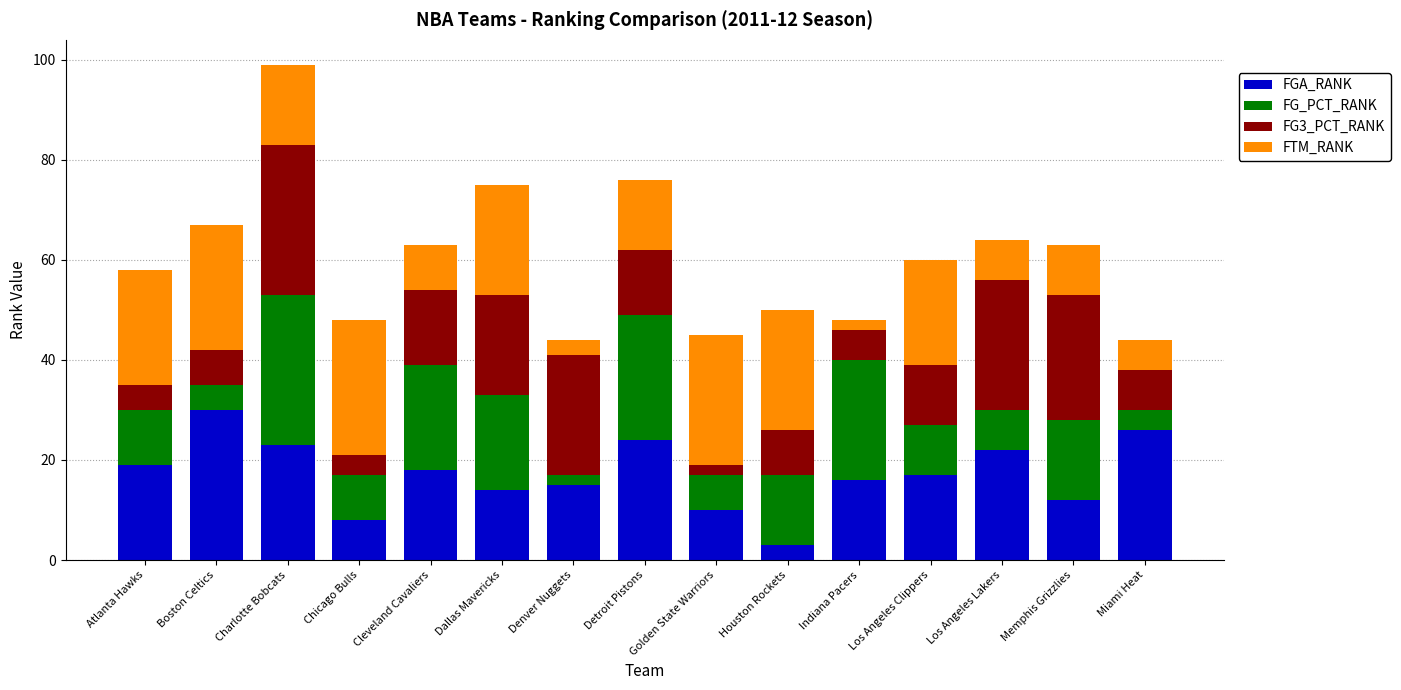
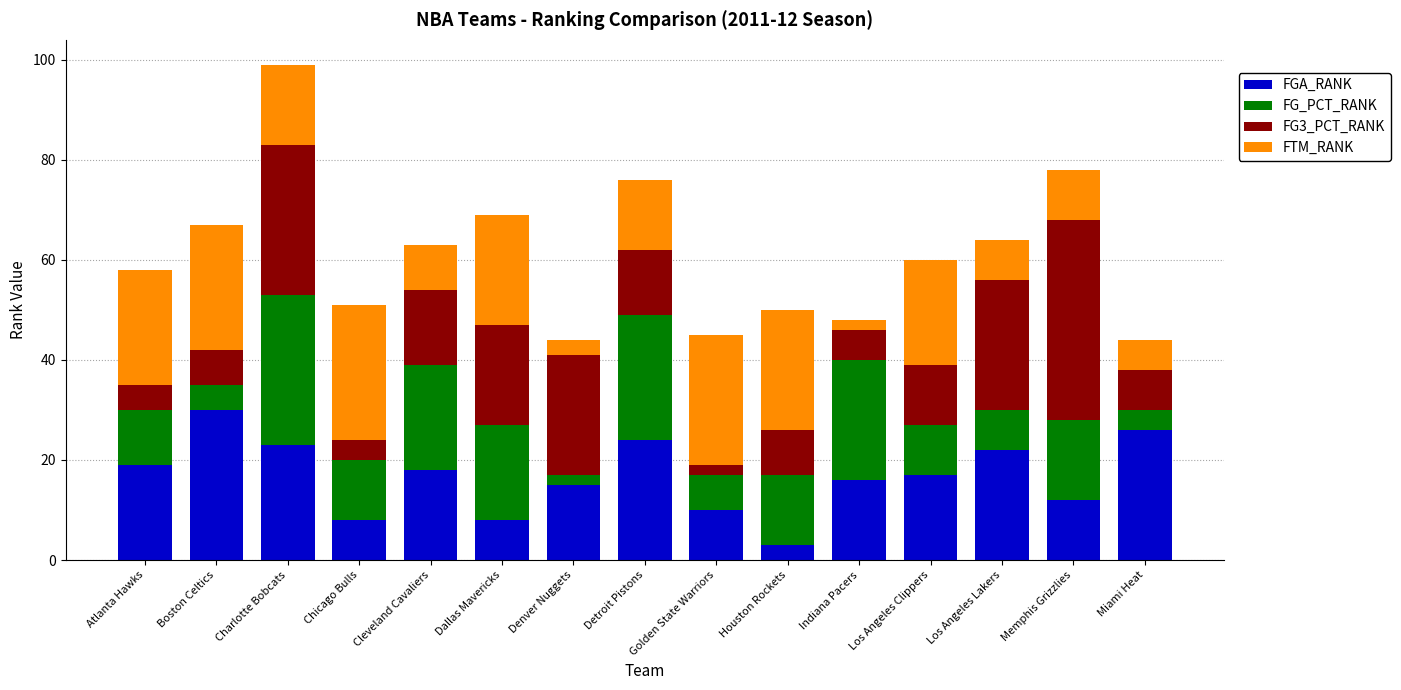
FG_PCT_RANK, Chicago Bulls: 9 -> 12
FGA_RANK, Dallas Mavericks: 14 -> 8
FG3_PCT_RANK, Memphis Grizzlies: 25 -> 40
